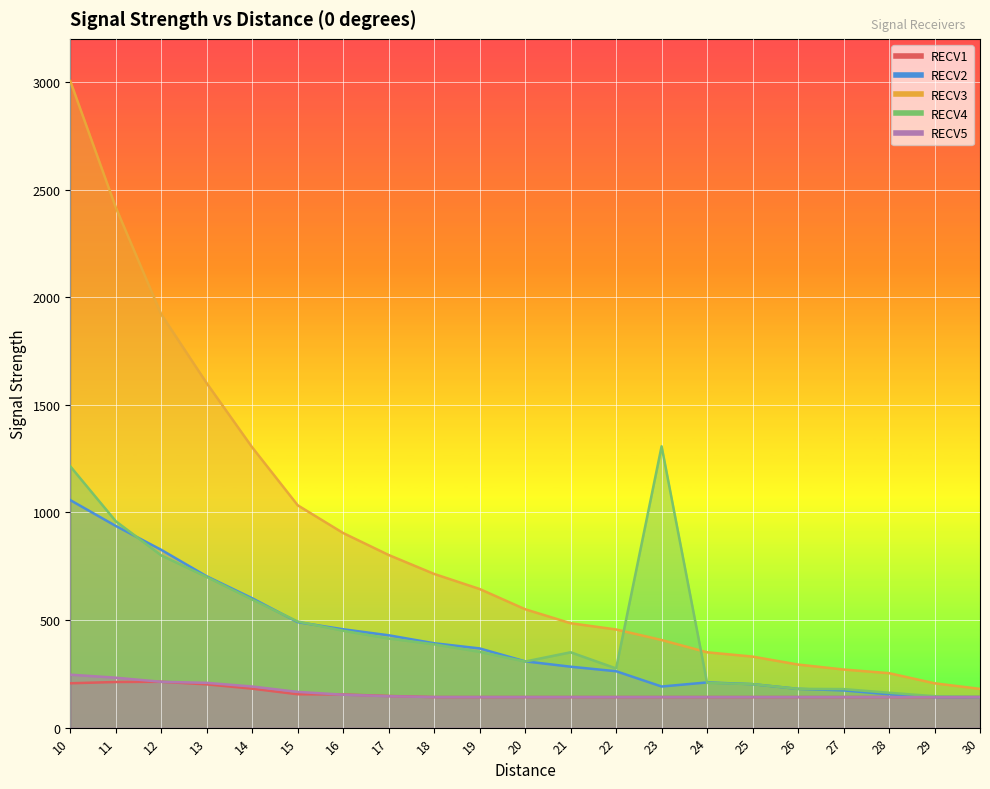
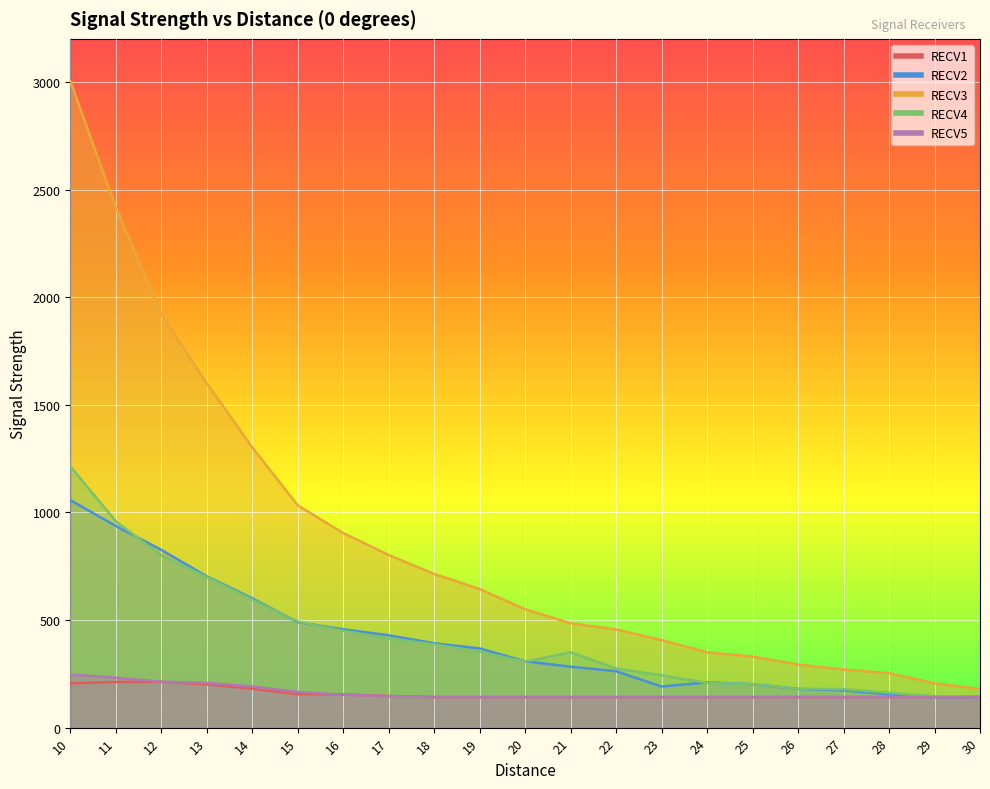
RECV4, 23: 1310 -> 240
